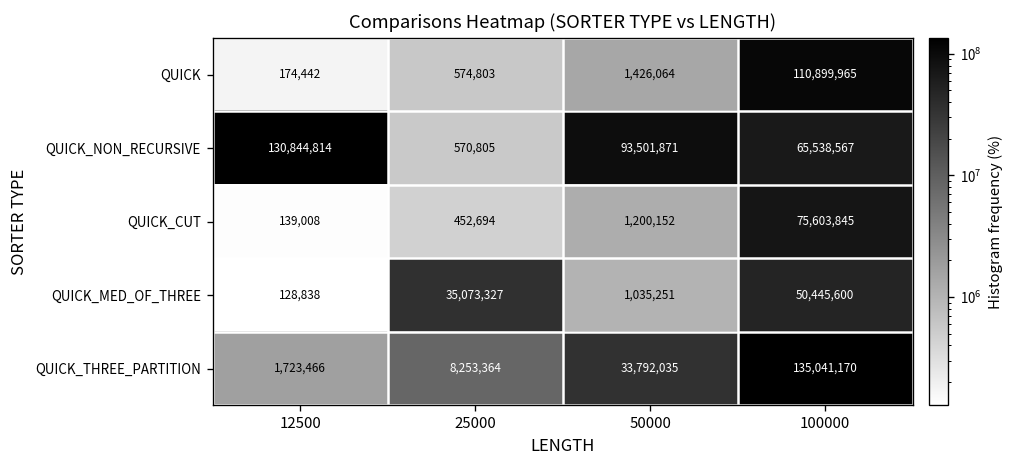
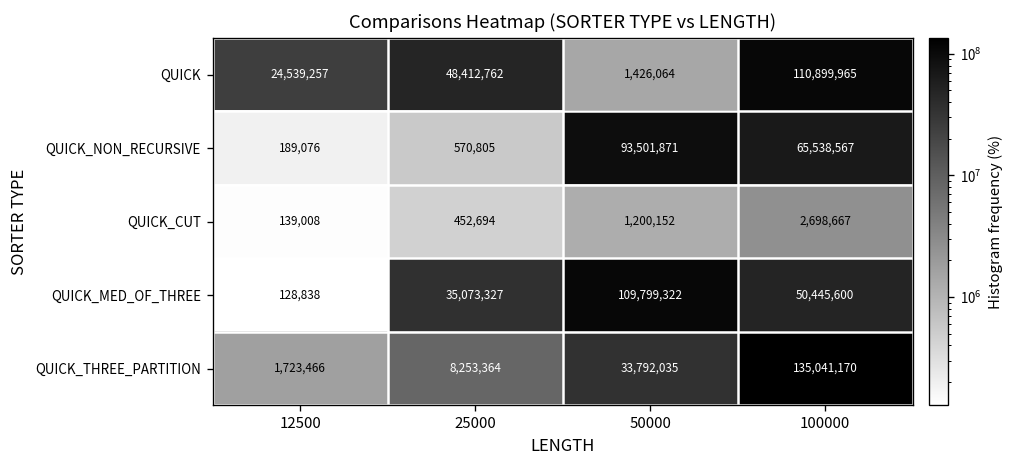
QUICK, 12500: 174,442 -> 24,539,257
QUICK, 25000: 574,803 -> 48,412,762
QUICK_NON_RECURSIVE, 12500: 130,844,814 -> 189,076
QUICK_CUT, 100000: 75,603,845 -> 2,698,667
QUICK_MED_OF_THREE, 50000: 1,035,251 -> 109,799,322
